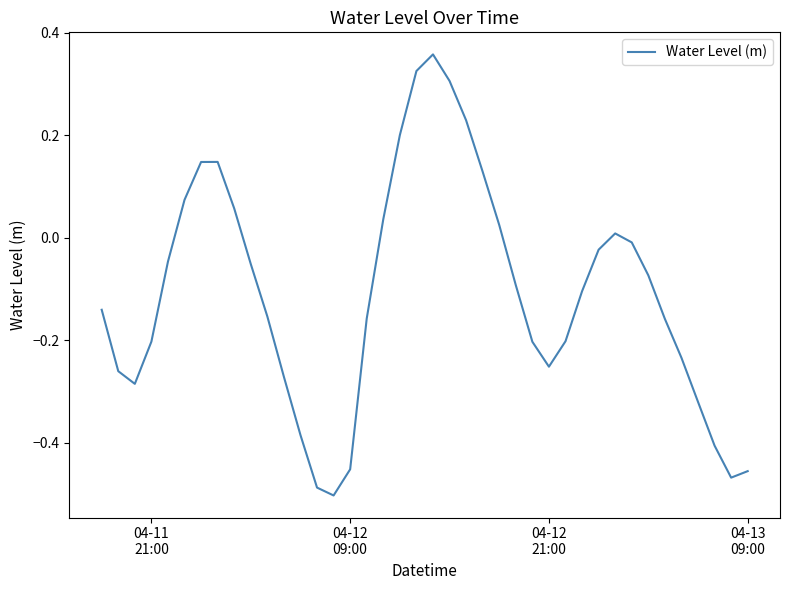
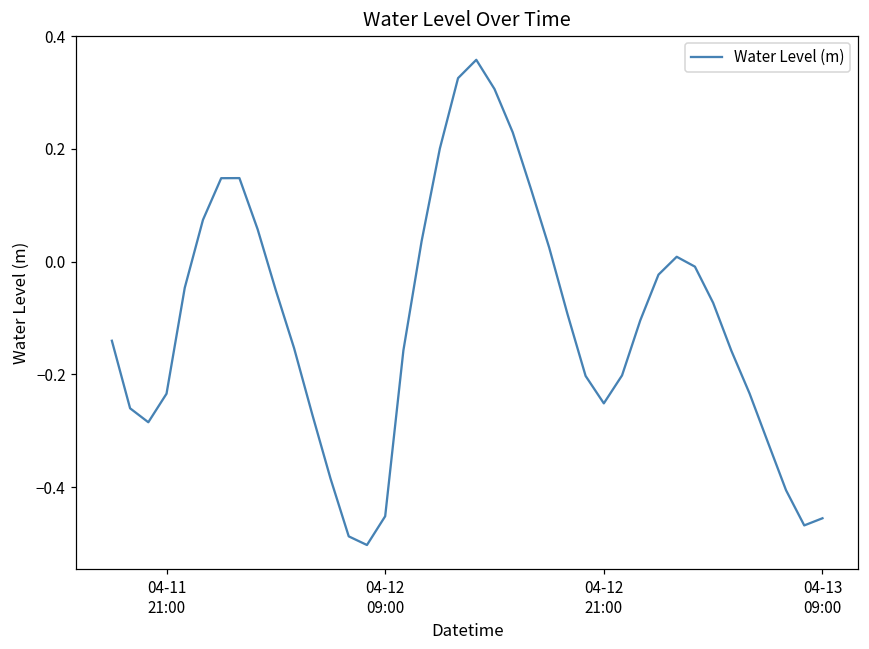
04-11 21:00: -0.20 -> -0.23
